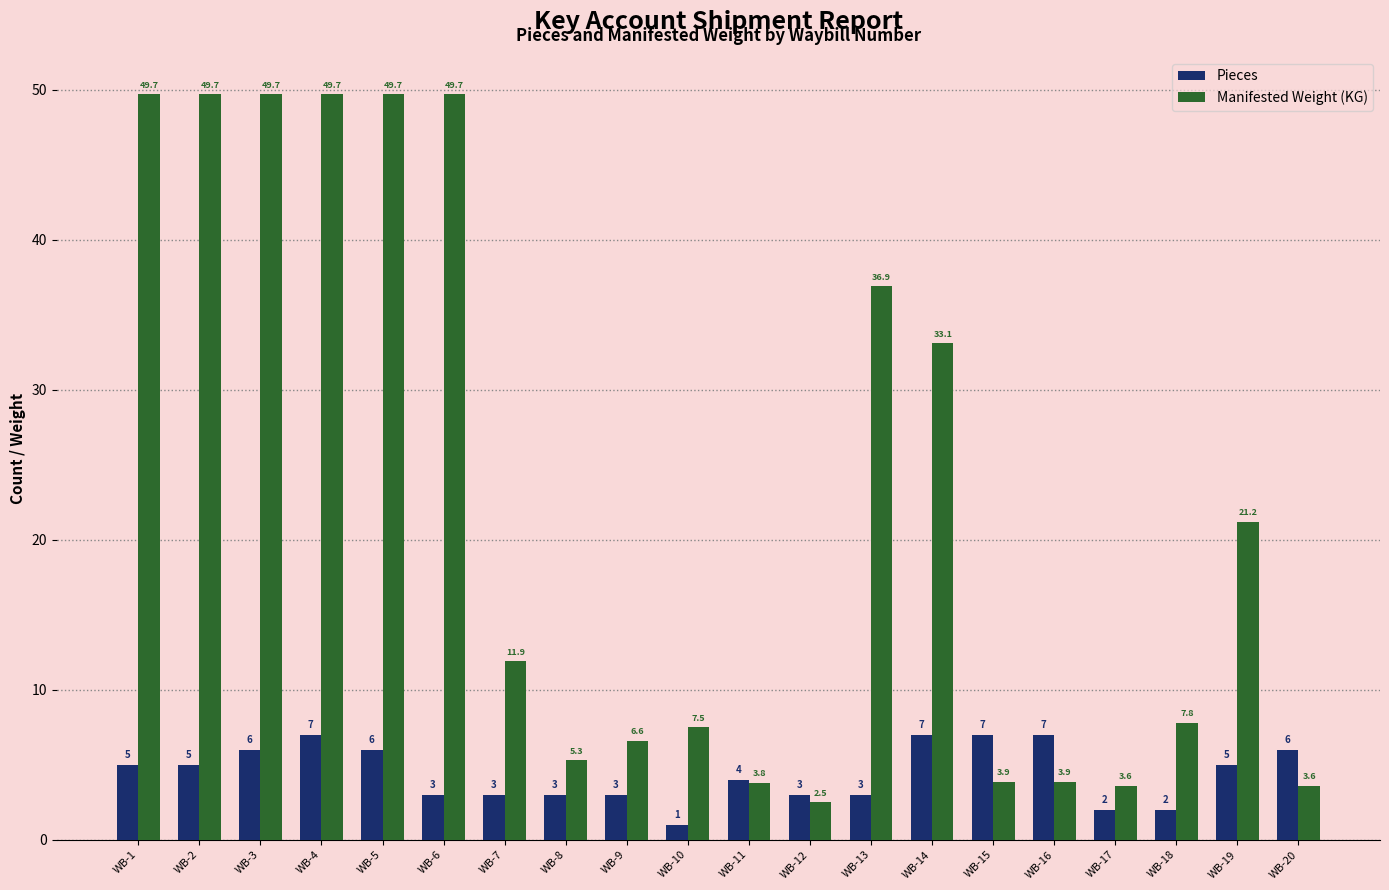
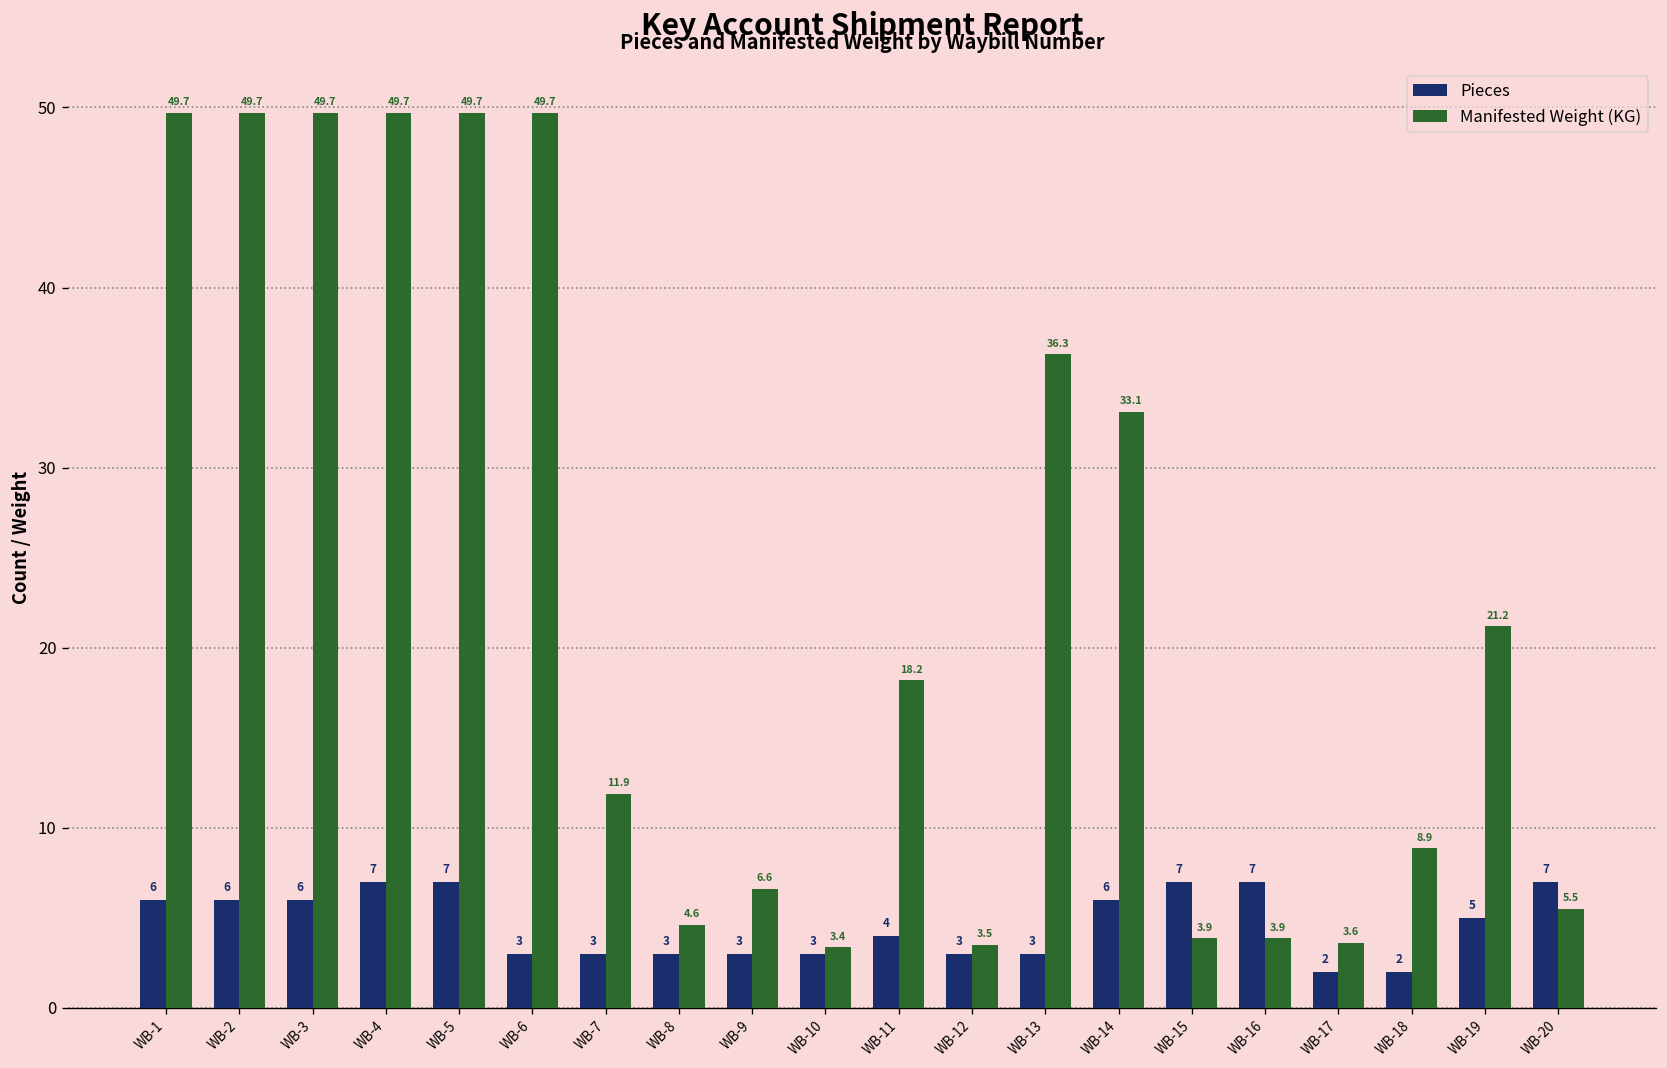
Pieces, WB-1: 5 -> 6
Pieces, WB-2: 5 -> 6
Pieces, WB-5: 6 -> 7
Manifested Weight (KG), WB-8: 5.3 -> 4.6
Pieces, WB-10: 1 -> 3
Manifested Weight (KG), WB-10: 7.5 -> 3.4
Manifested Weight (KG), WB-11: 3.8 -> 18.2
Manifested Weight (KG), WB-12: 2.5 -> 3.5
Manifested Weight (KG), WB-13: 36.9 -> 36.3
Pieces, WB-14: 7 -> 6
Manifested Weight (KG), WB-18: 7.8 -> 8.9
Pieces, WB-20: 6 -> 7
Manifested Weight (KG), WB-20: 3.6 -> 5.5
